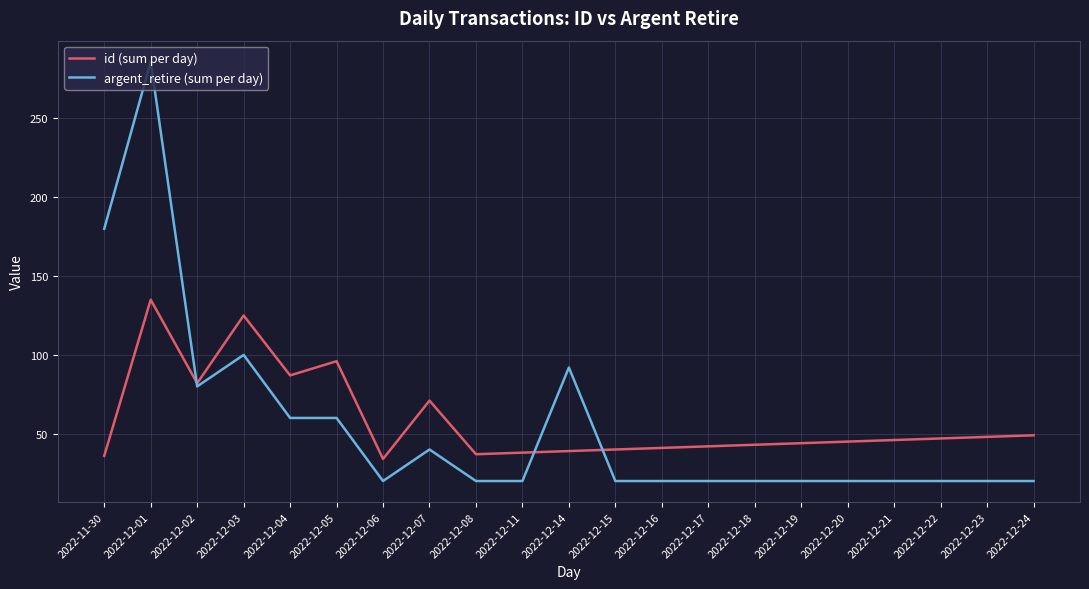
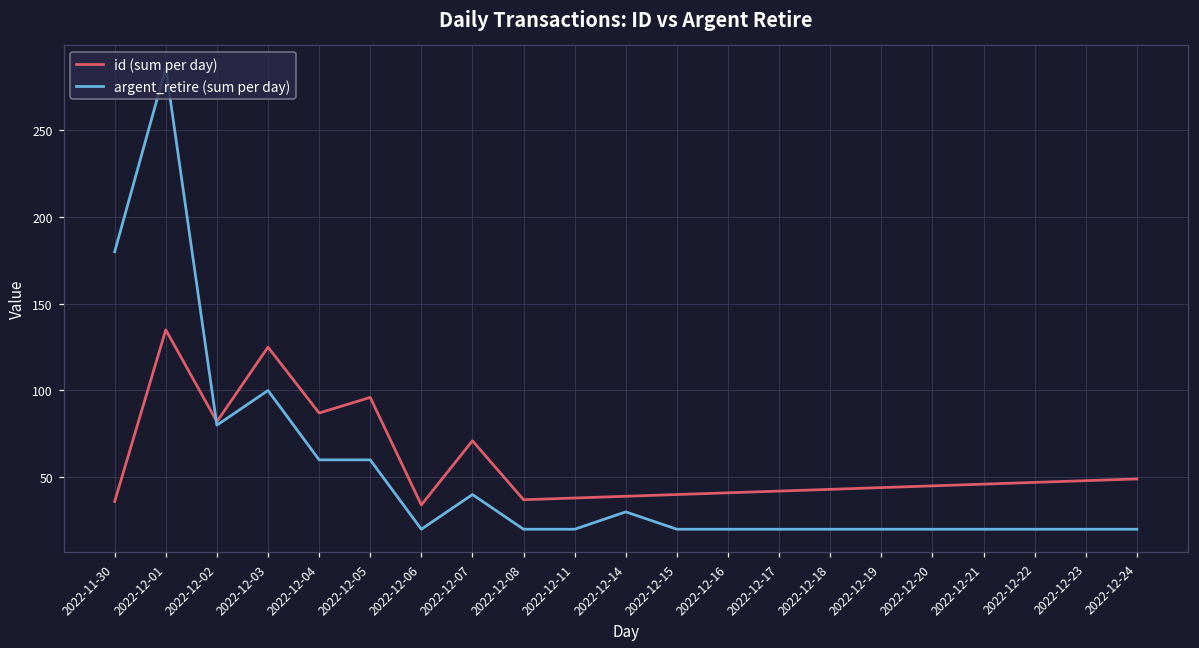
argent_retire (sum per day), 2022-12-14: 92 -> 30
